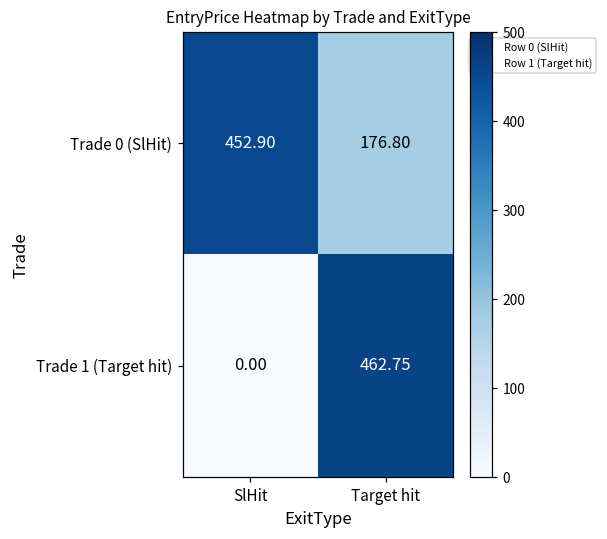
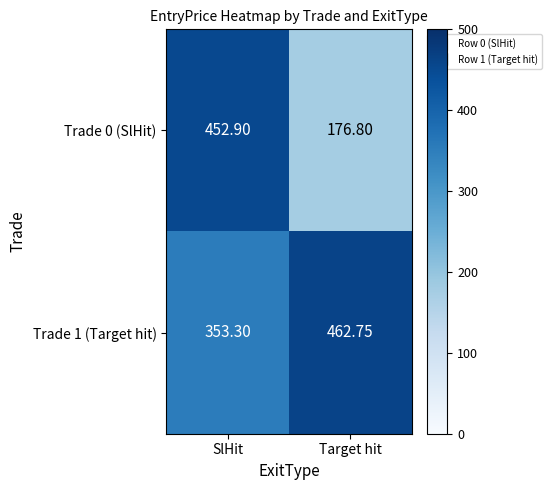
Trade 1 (Target hit), SlHit: 0.00 -> 353.30
